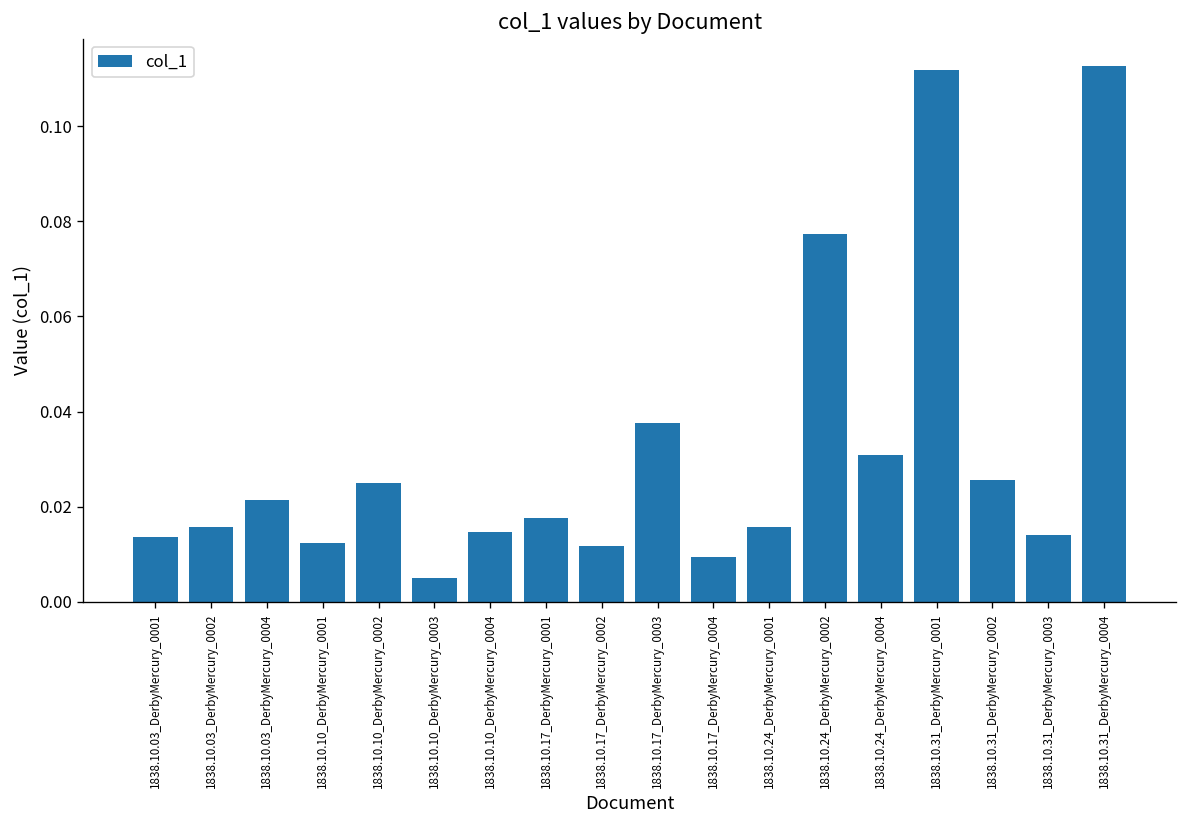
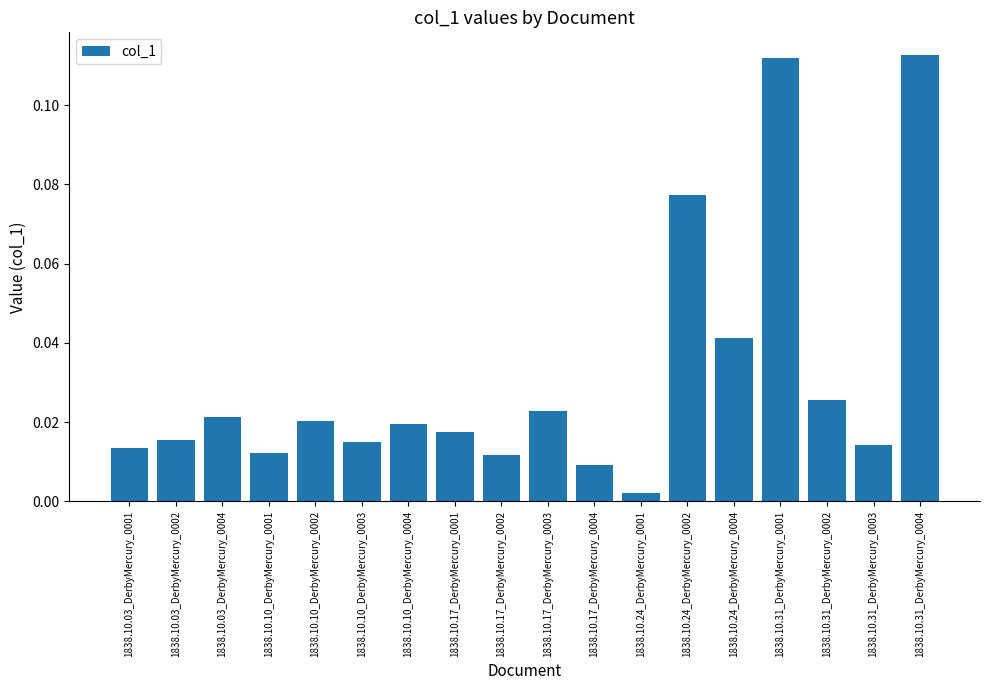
1838.10.10_DerbyMercury_0002: 0.025 -> 0.020
1838.10.10_DerbyMercury_0003: 0.005 -> 0.015
1838.10.10_DerbyMercury_0004: 0.015 -> 0.019
1838.10.17_DerbyMercury_0003: 0.038 -> 0.023
1838.10.24_DerbyMercury_0001: 0.016 -> 0.002
1838.10.24_DerbyMercury_0004: 0.031 -> 0.041
